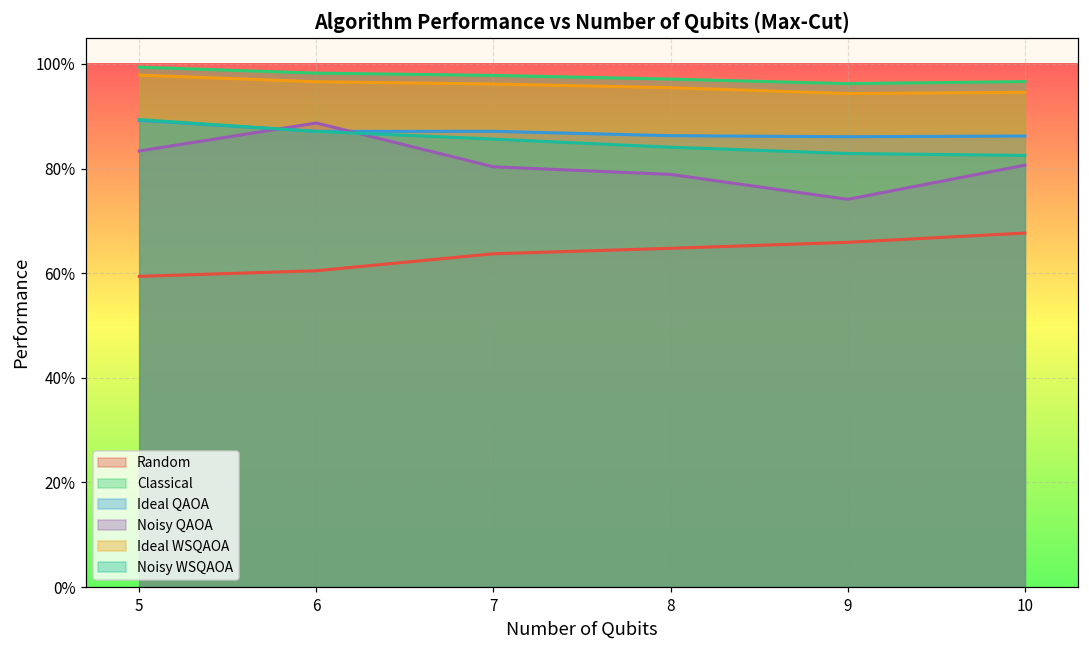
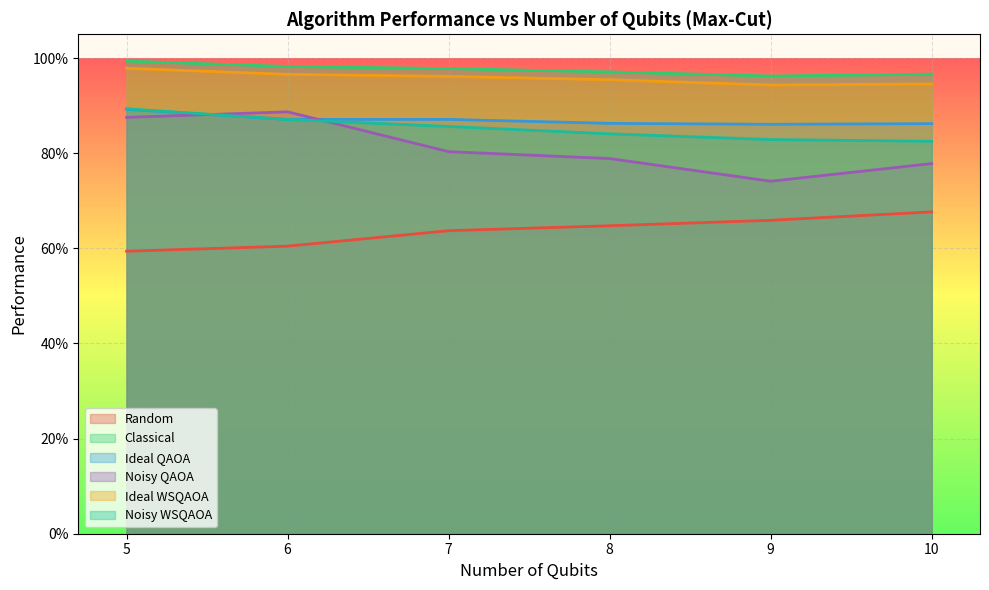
Noisy QAOA, 5: 83% -> 88%
Noisy QAOA, 10: 81% -> 78%
